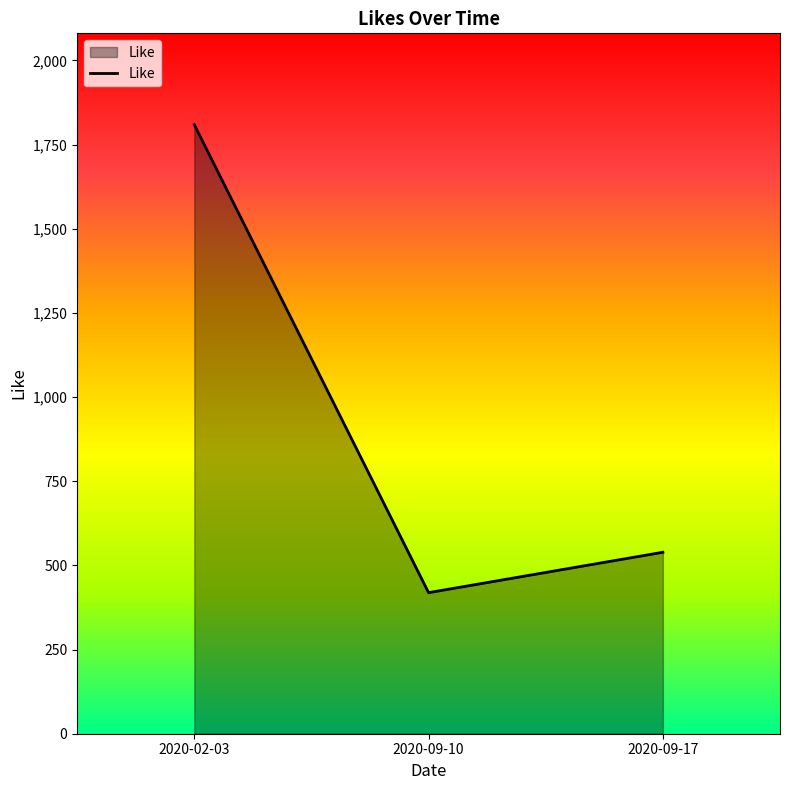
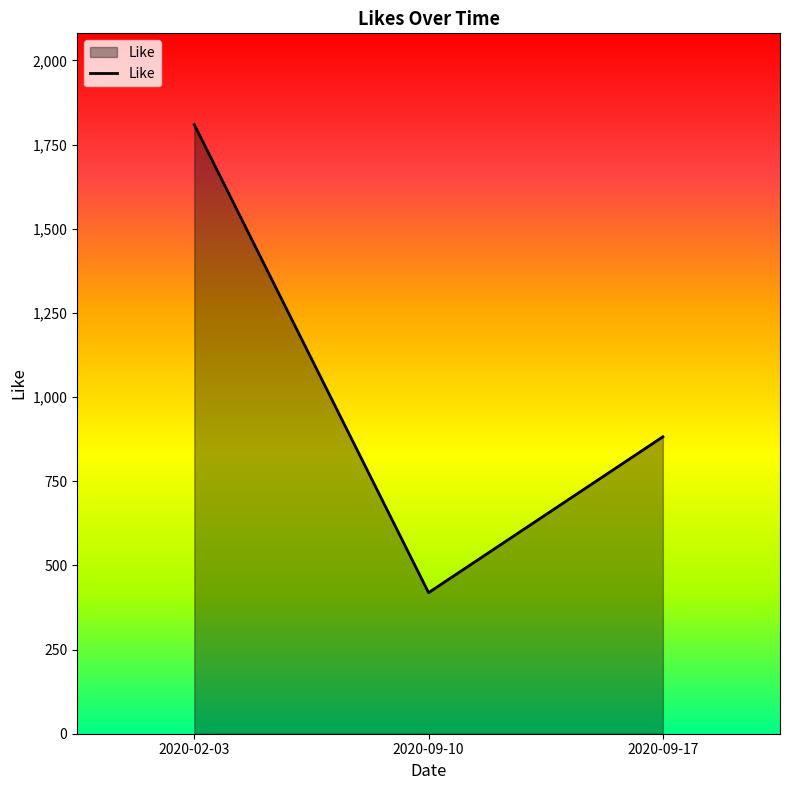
2020-09-17: 540 -> 880
